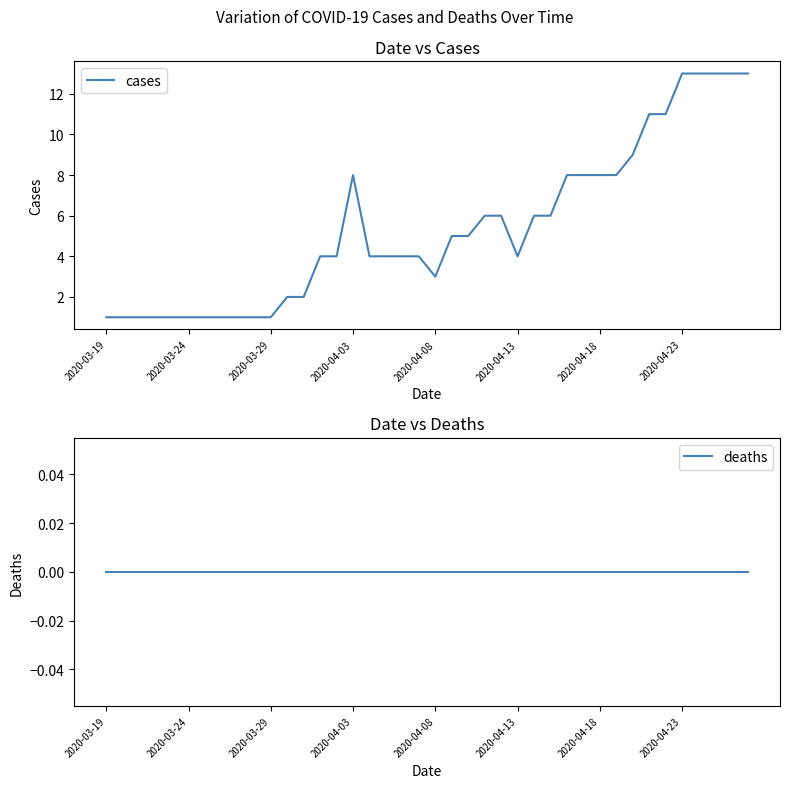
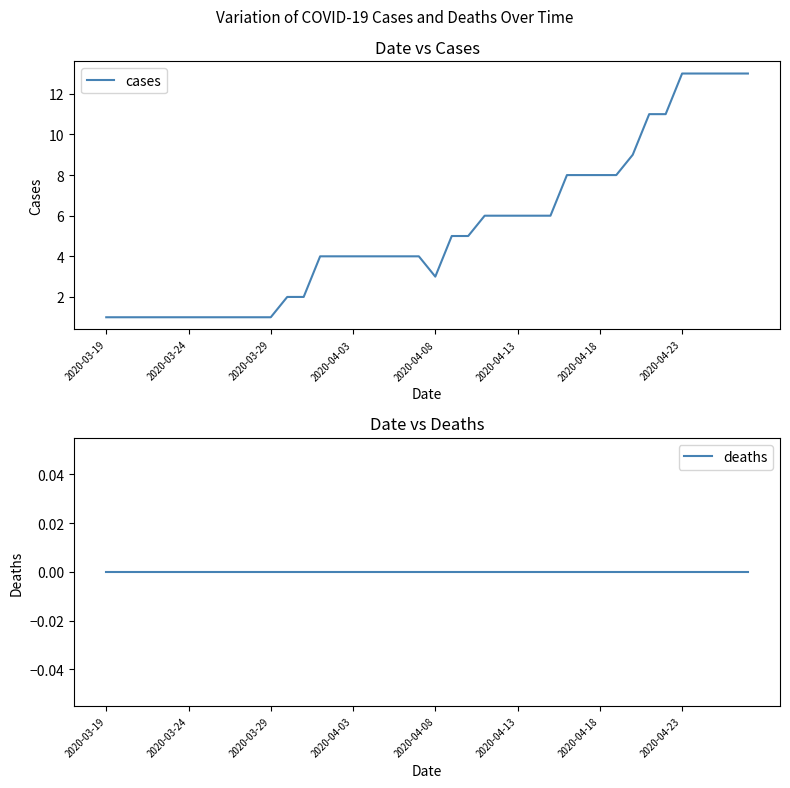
Date vs Cases, 2020-04-03: 8 -> 4
Date vs Cases, 2020-04-13: 4 -> 6
